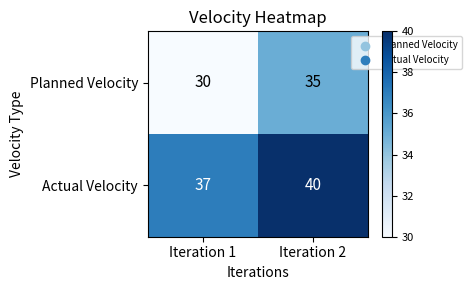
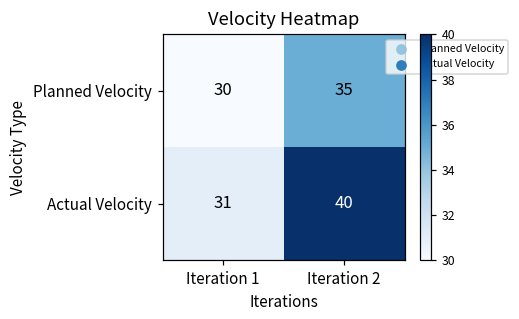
Actual Velocity, Iteration 1: 37 -> 31
